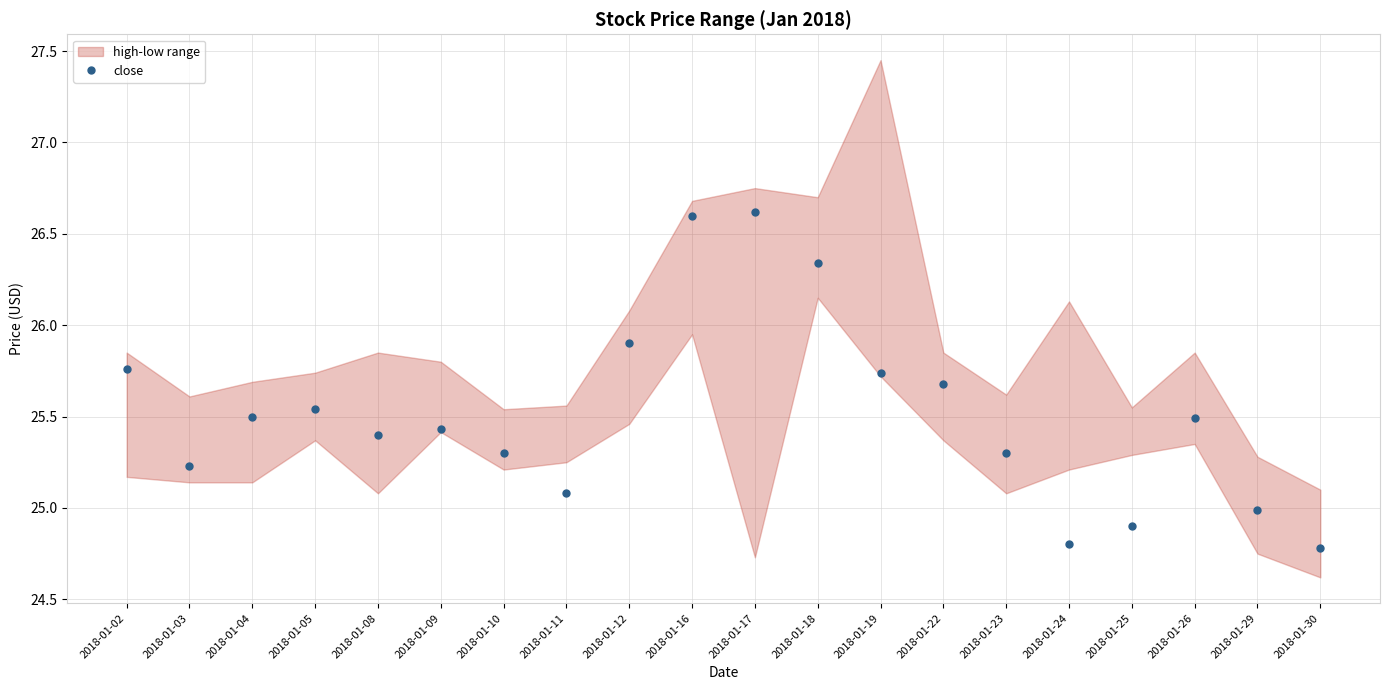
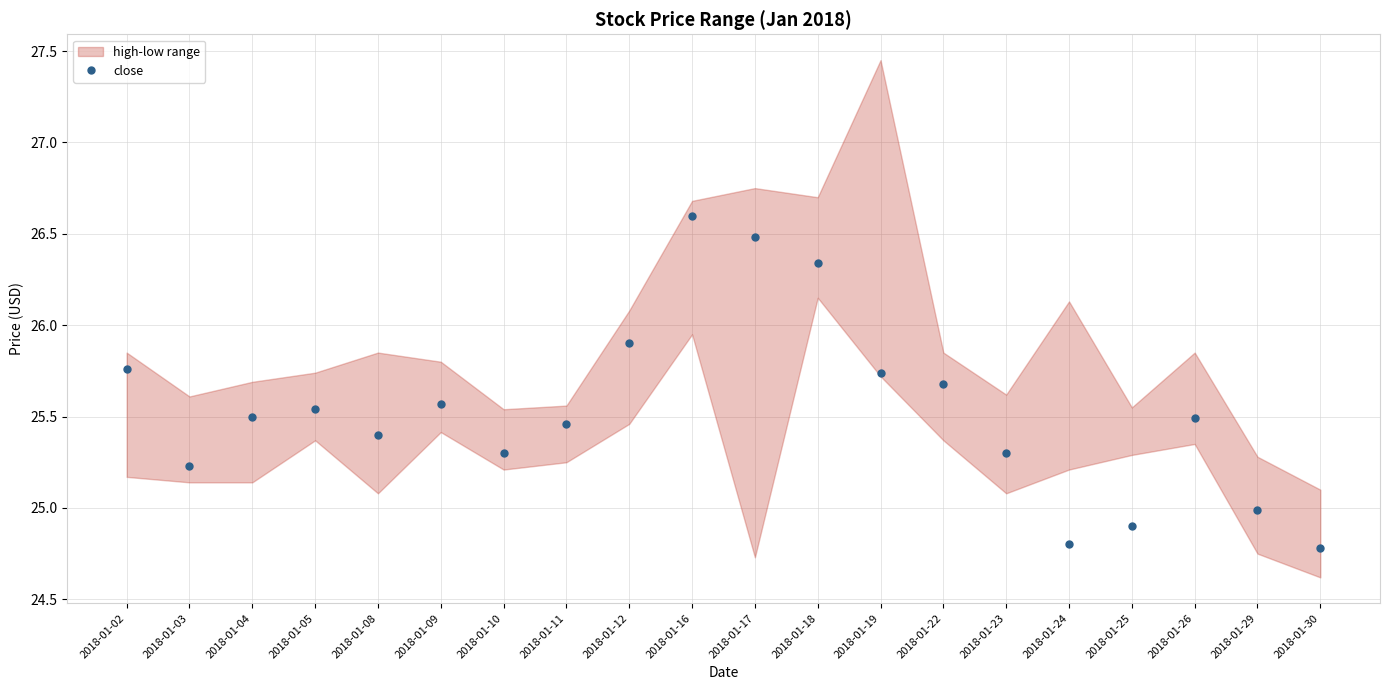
close, 2018-01-09: 25.43 -> 25.57
close, 2018-01-11: 25.08 -> 25.46
close, 2018-01-17: 26.62 -> 26.48
